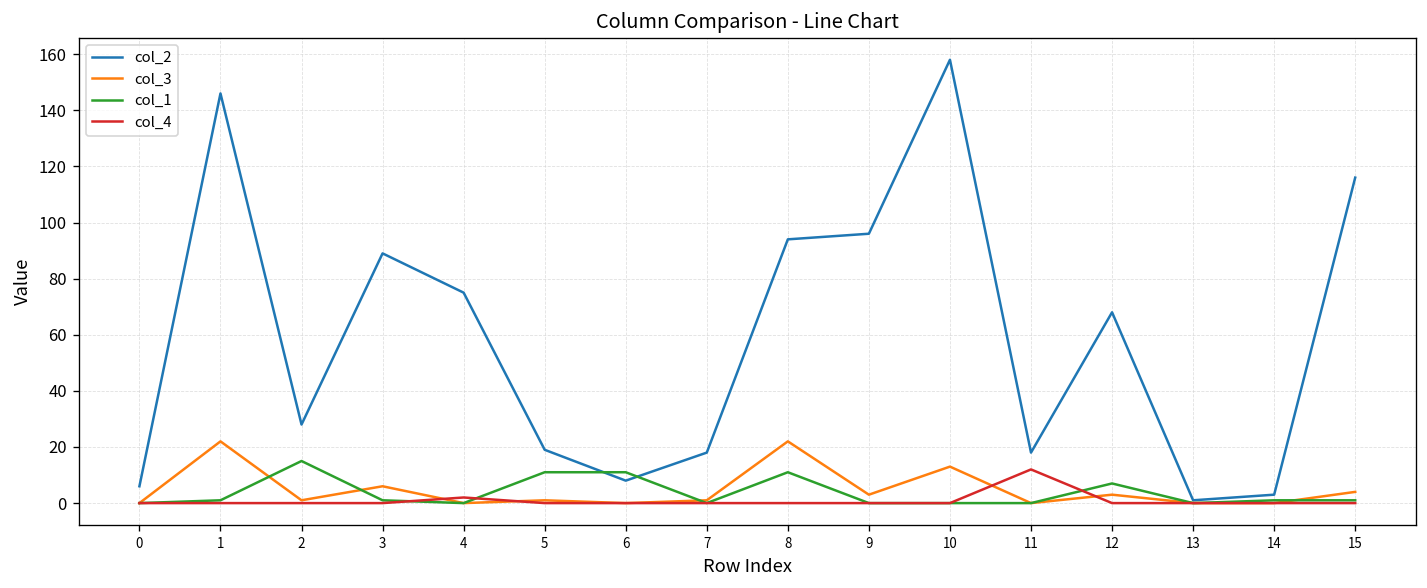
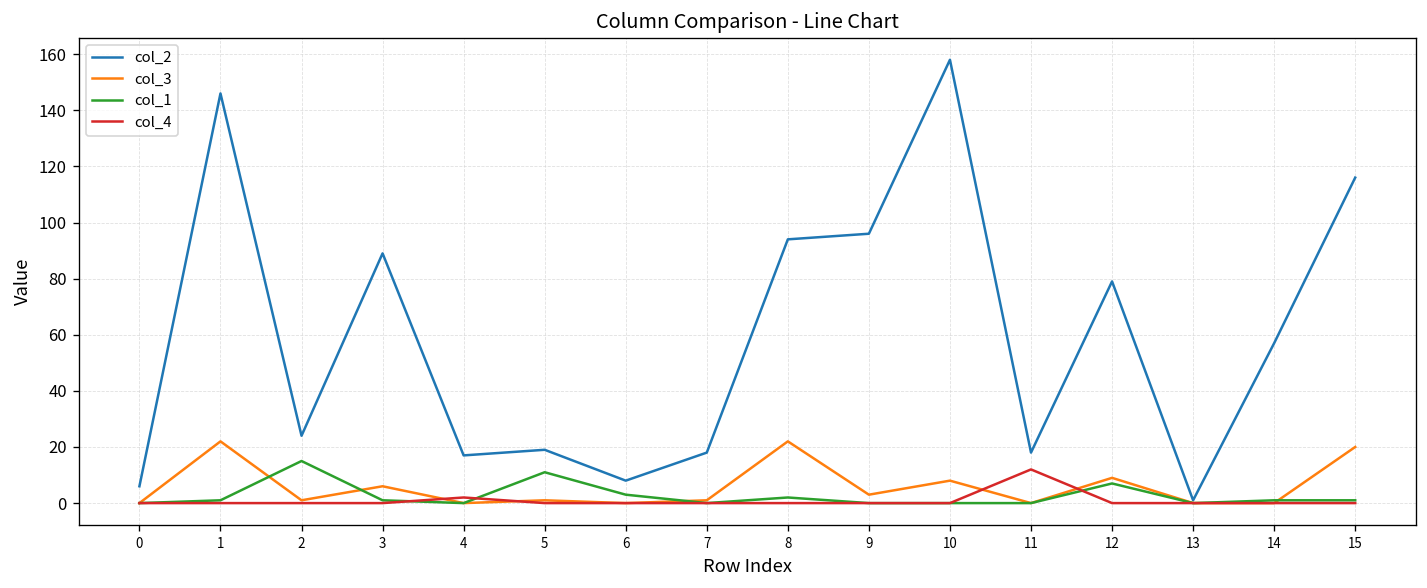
col_2, 2: 28 -> 24
col_2, 4: 75 -> 17
col_1, 6: 11 -> 3
col_1, 8: 11 -> 2
col_3, 10: 13 -> 8
col_2, 12: 68 -> 79
col_3, 12: 3 -> 9
col_2, 14: 3 -> 57
col_3, 15: 4 -> 20
